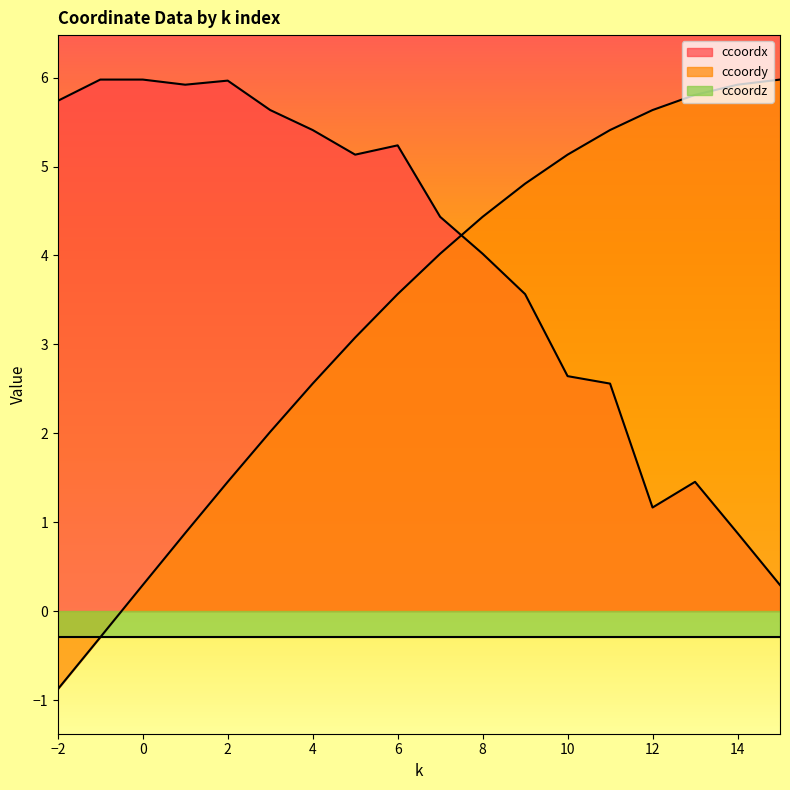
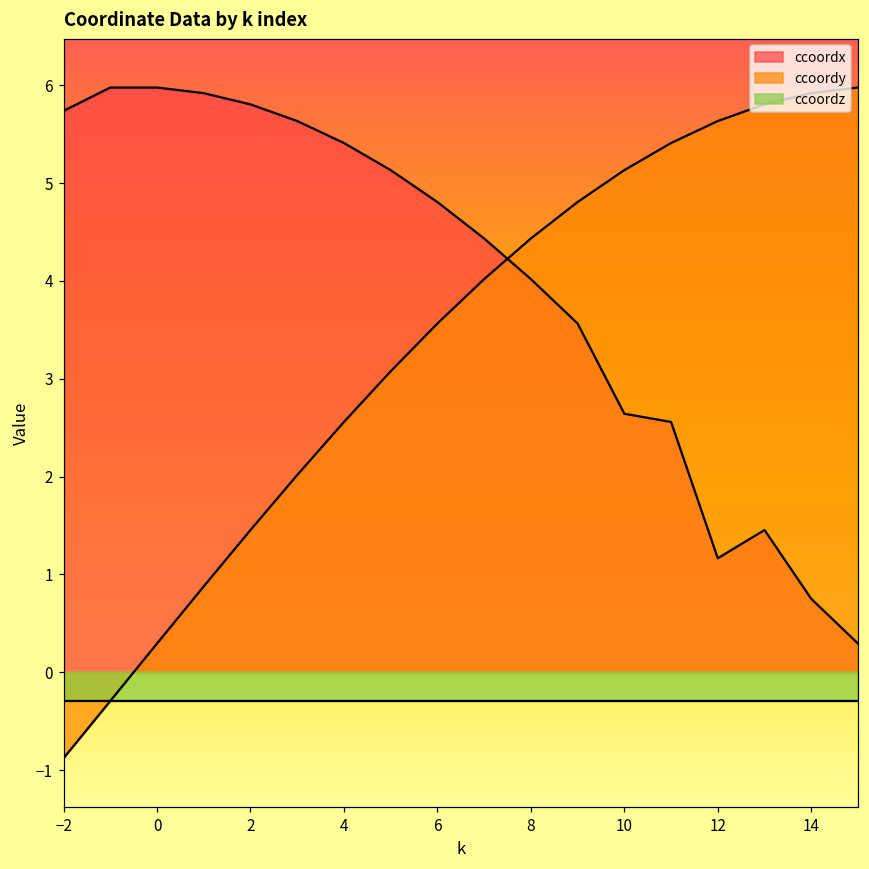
ccoordx, 2: 6.0 -> 5.8
ccoordx, 6: 5.2 -> 4.8
ccoordx, 14: 0.9 -> 0.8
